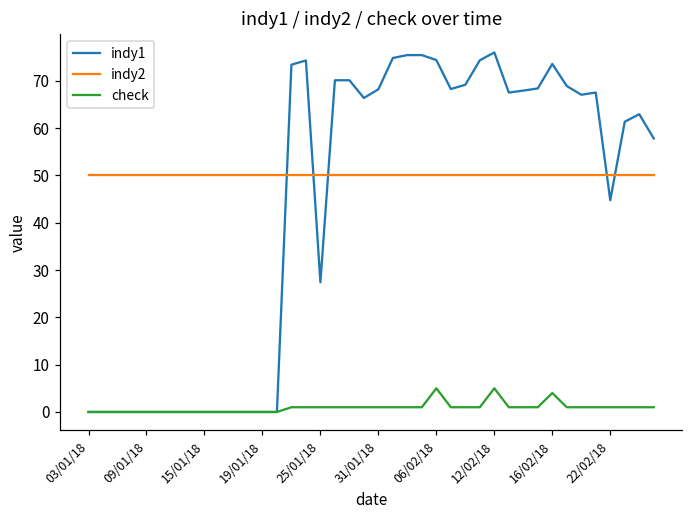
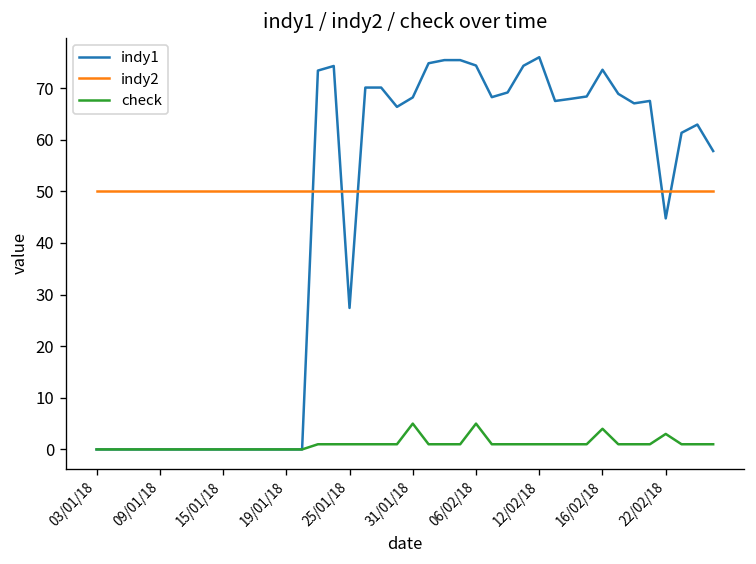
check, 31/01/18: 1 -> 5
check, 12/02/18: 5 -> 1
check, 22/02/18: 1 -> 3
